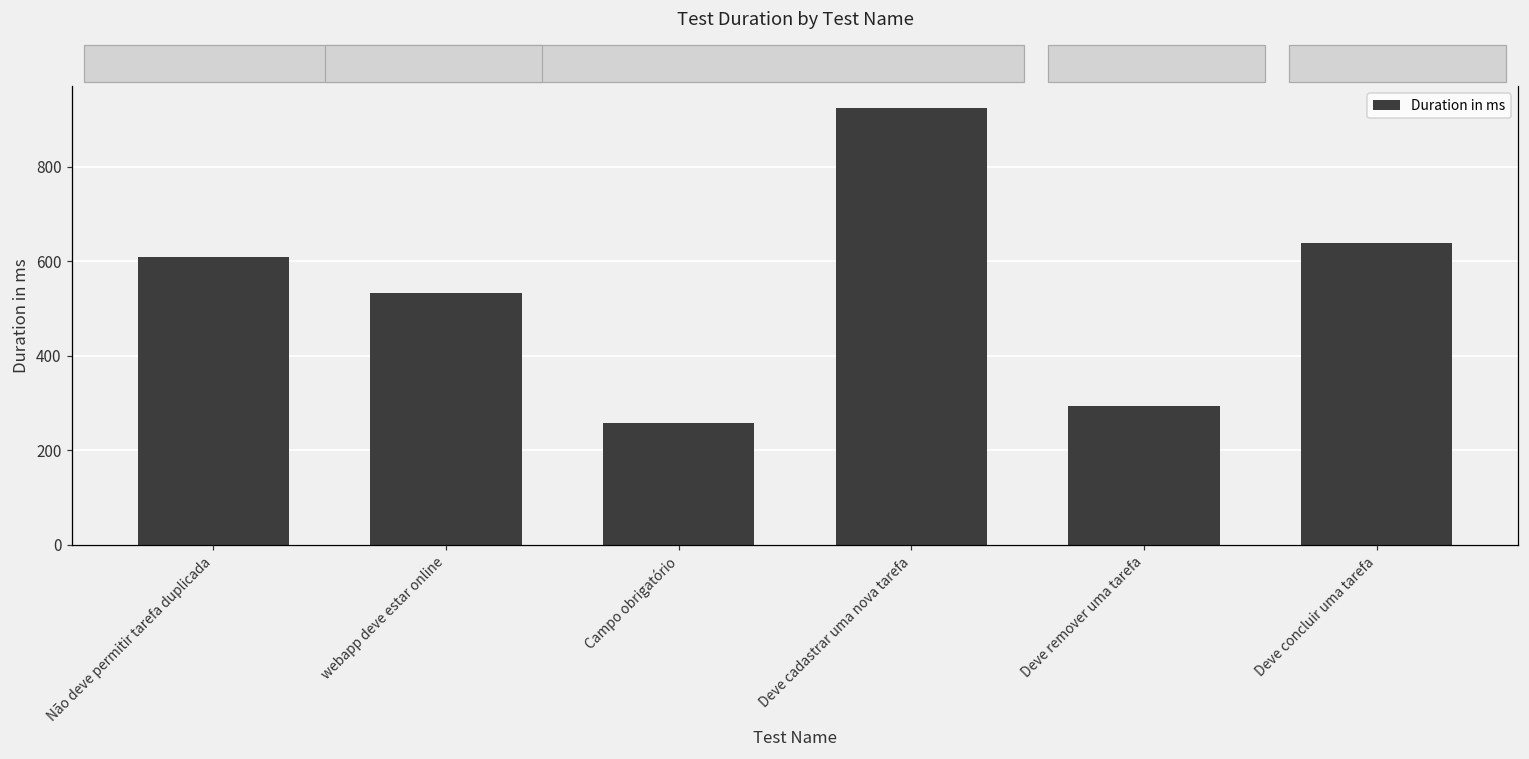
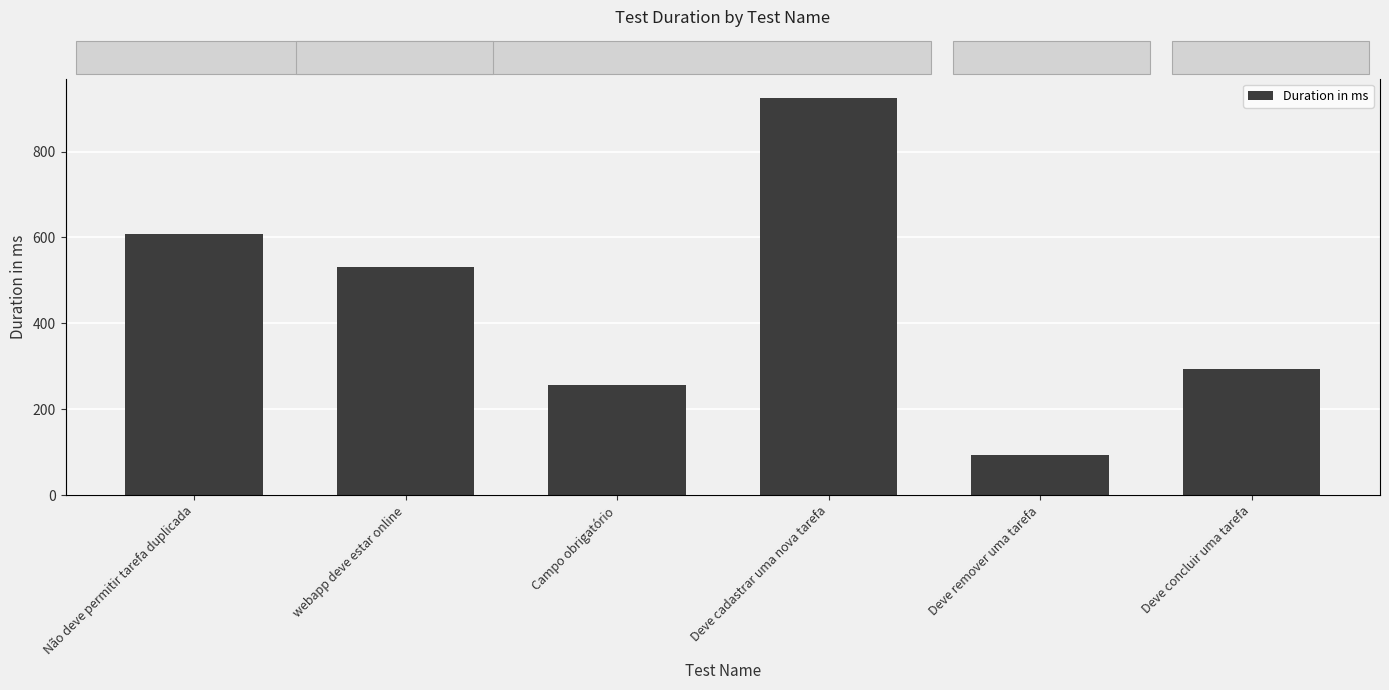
Deve remover uma tarefa: 290 -> 90
Deve concluir uma tarefa: 640 -> 290
